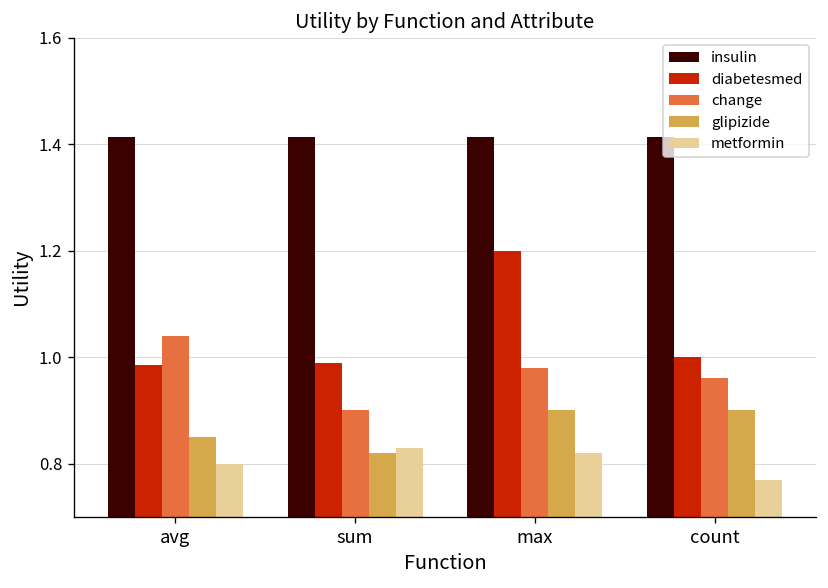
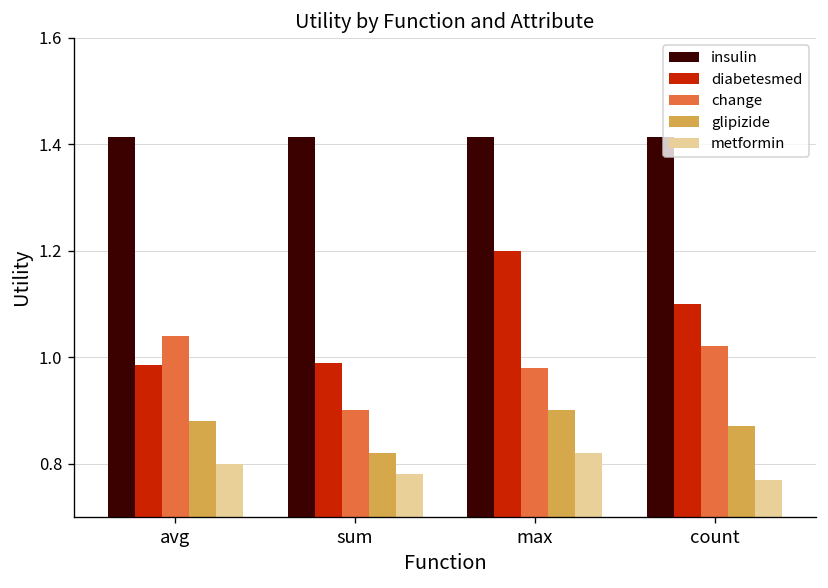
glipizide, avg: 0.85 -> 0.88
metformin, sum: 0.83 -> 0.78
diabetesmed, count: 1.0 -> 1.1
change, count: 0.96 -> 1.02
glipizide, count: 0.90 -> 0.87
